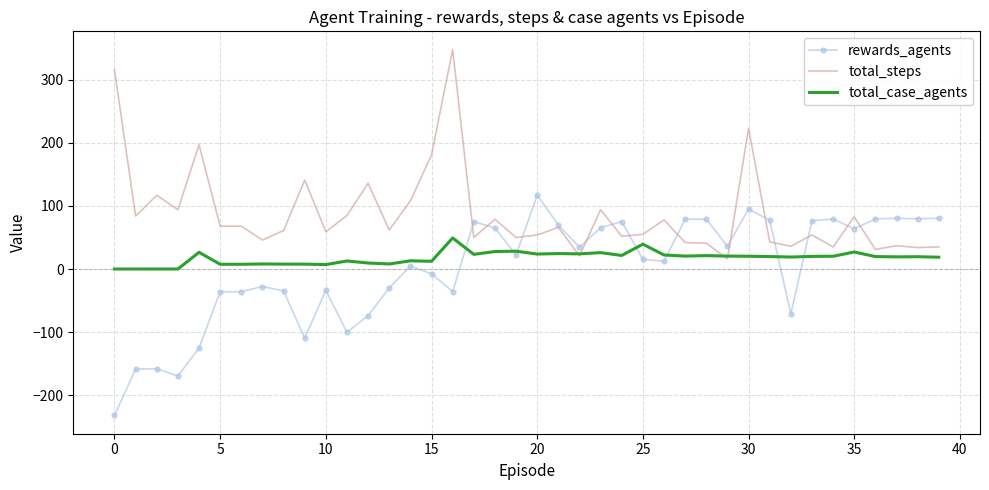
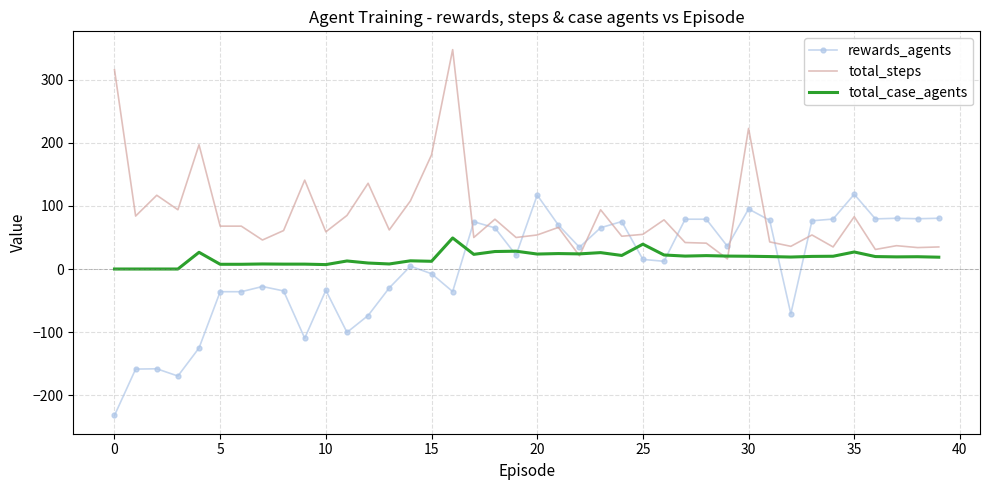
rewards_agents, 35: 60 -> 120
